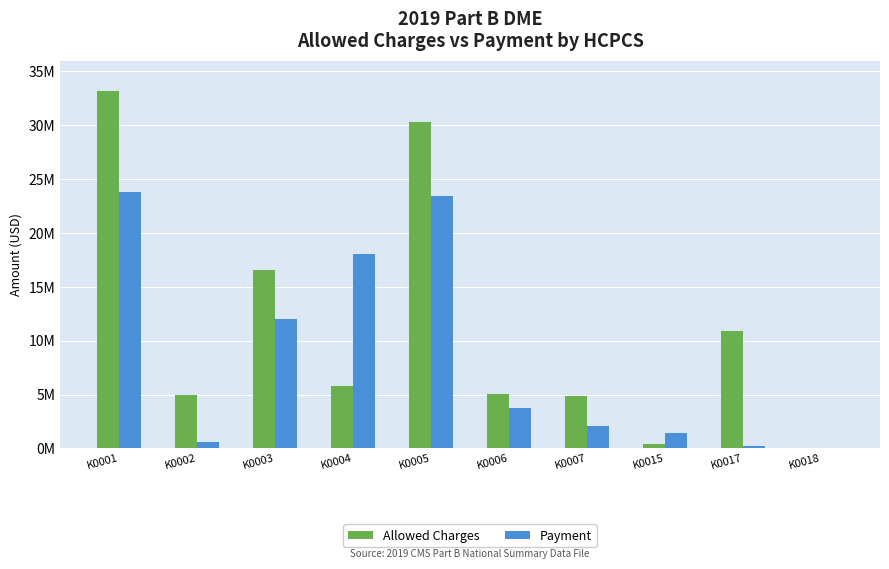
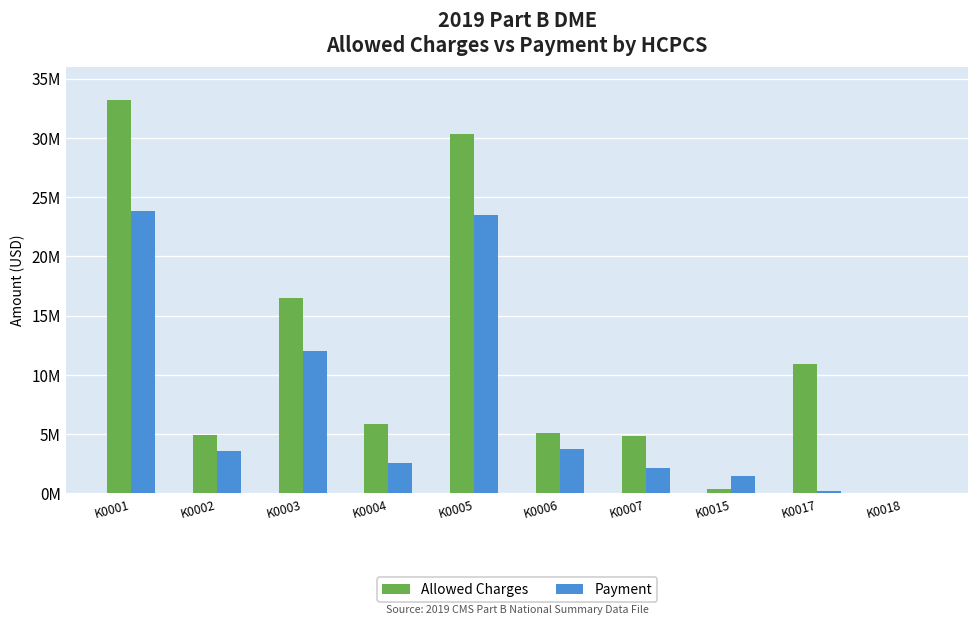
Payment, K0002: 600000 -> 3600000
Payment, K0004: 18000000 -> 2500000
